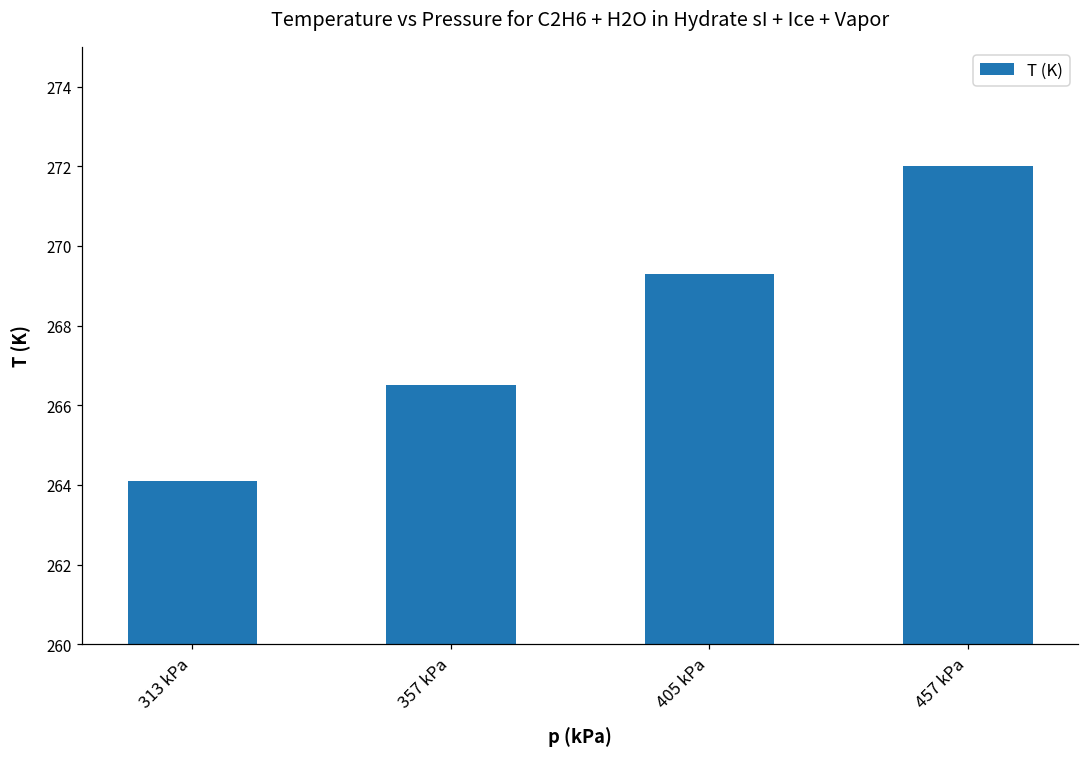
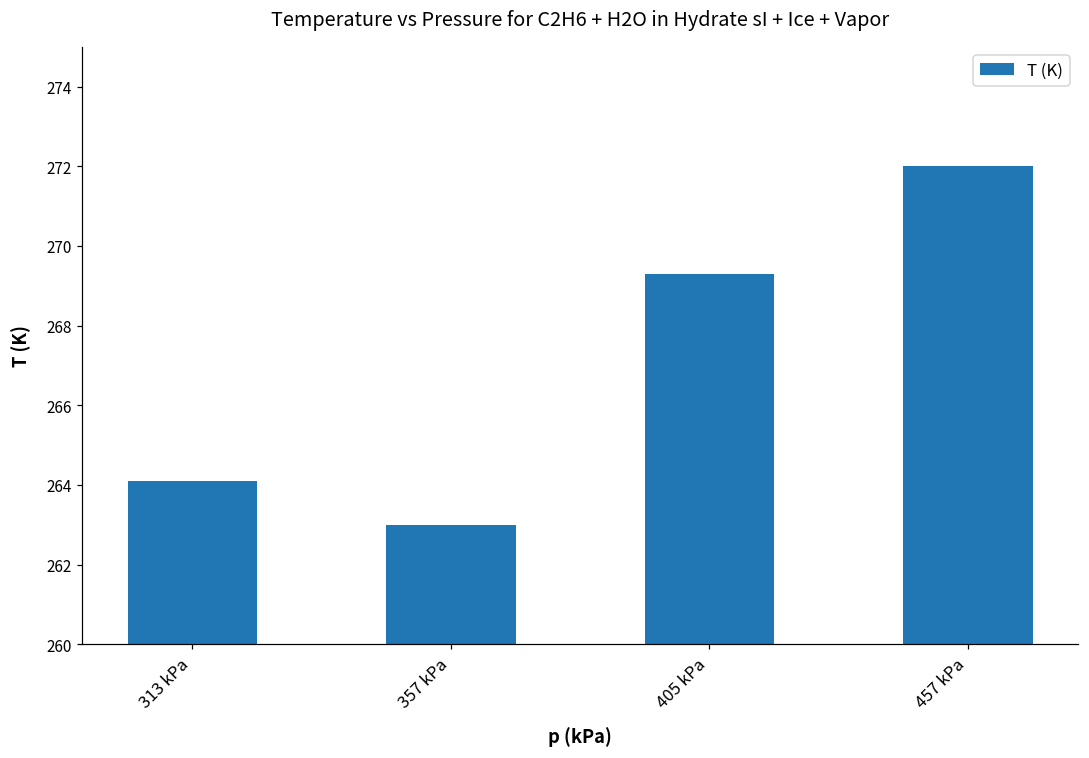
357 kPa: 266.5 -> 263.0
